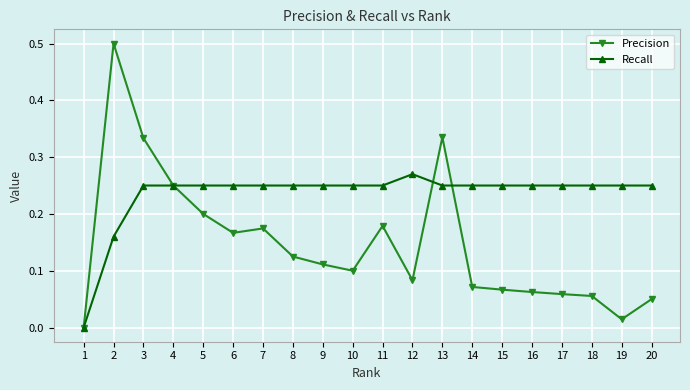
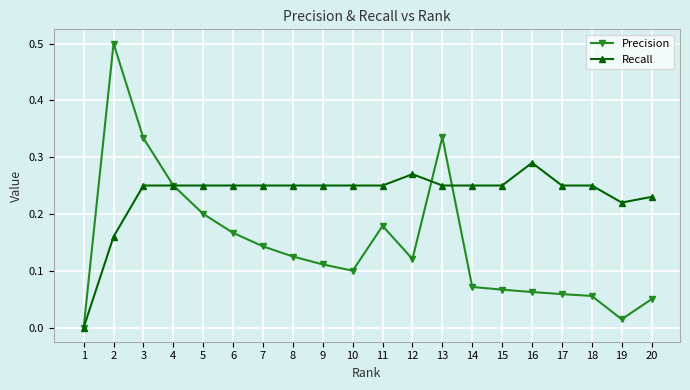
Precision, 7: 0.17 -> 0.14
Precision, 12: 0.08 -> 0.12
Recall, 16: 0.25 -> 0.29
Recall, 19: 0.25 -> 0.22
Recall, 20: 0.25 -> 0.23
